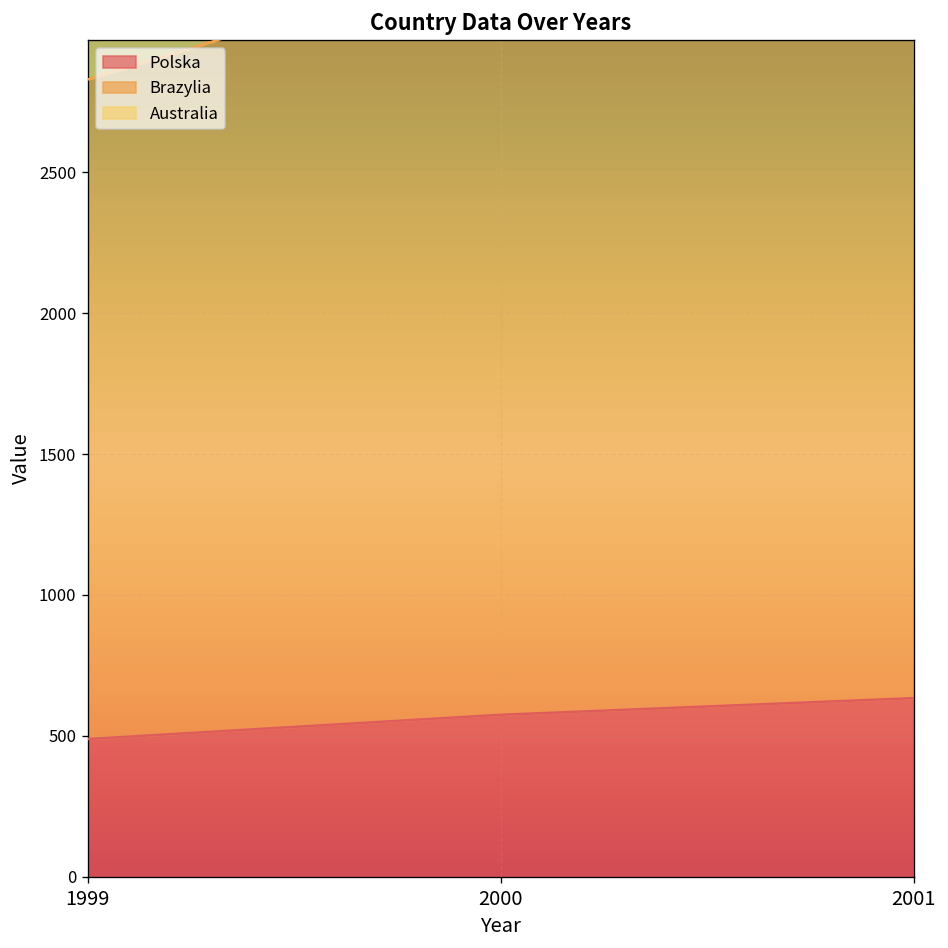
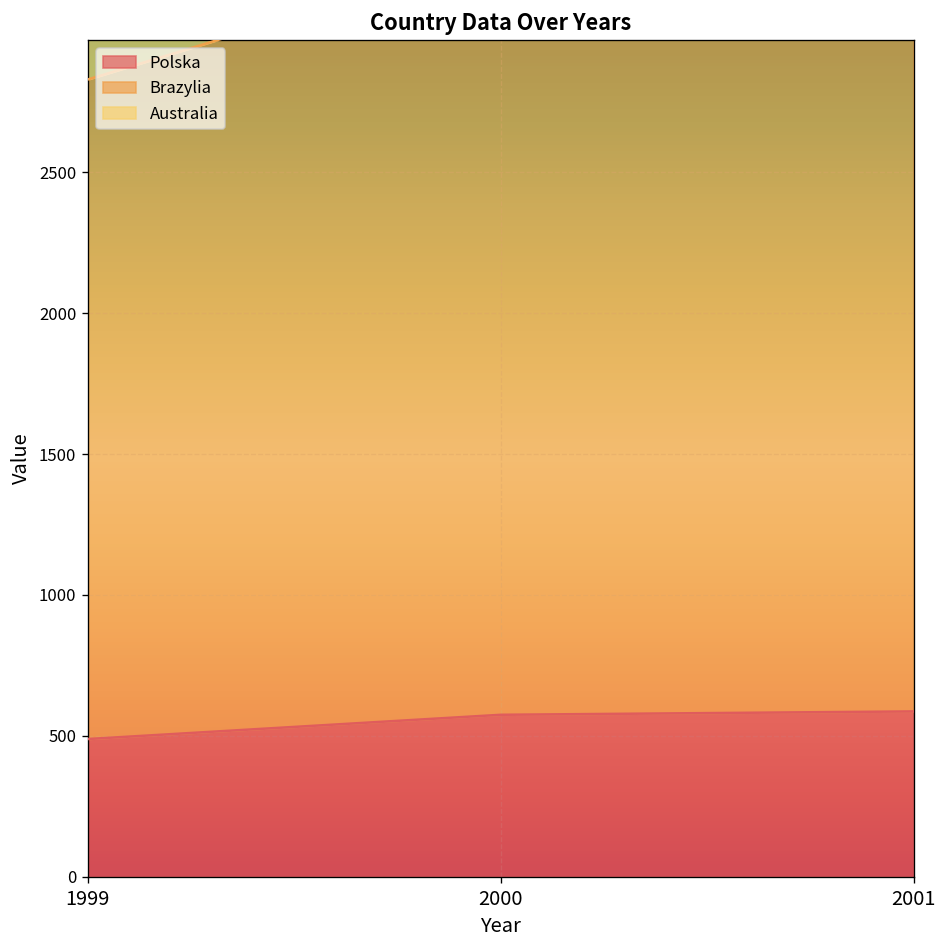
Polska, 2001: 630 -> 590
